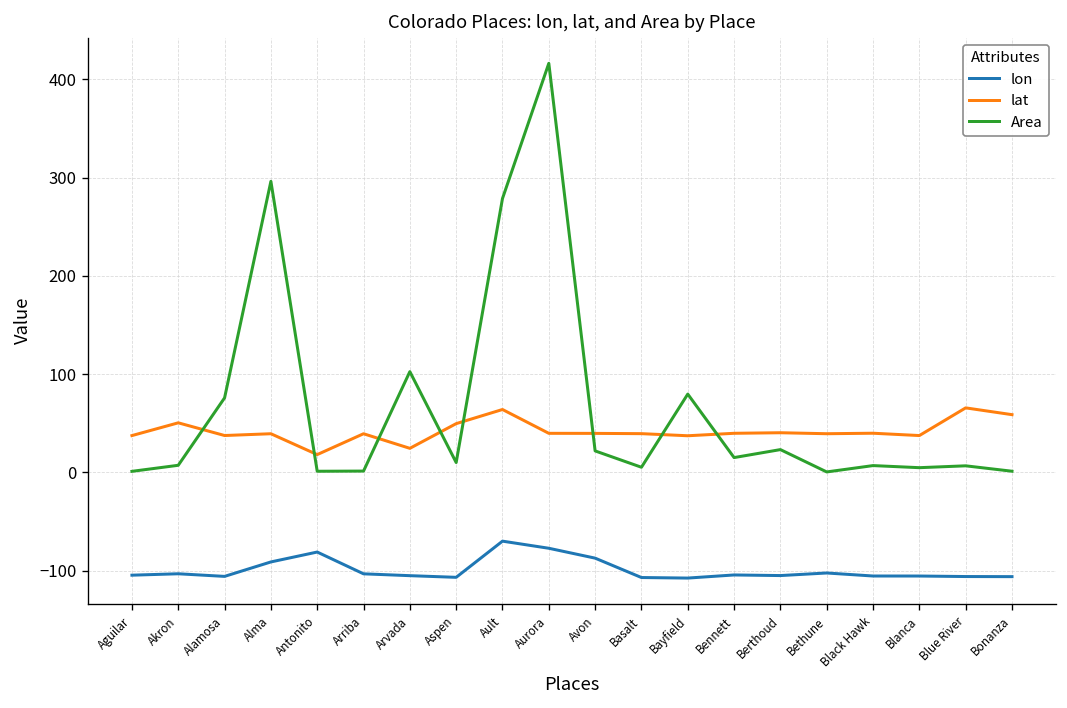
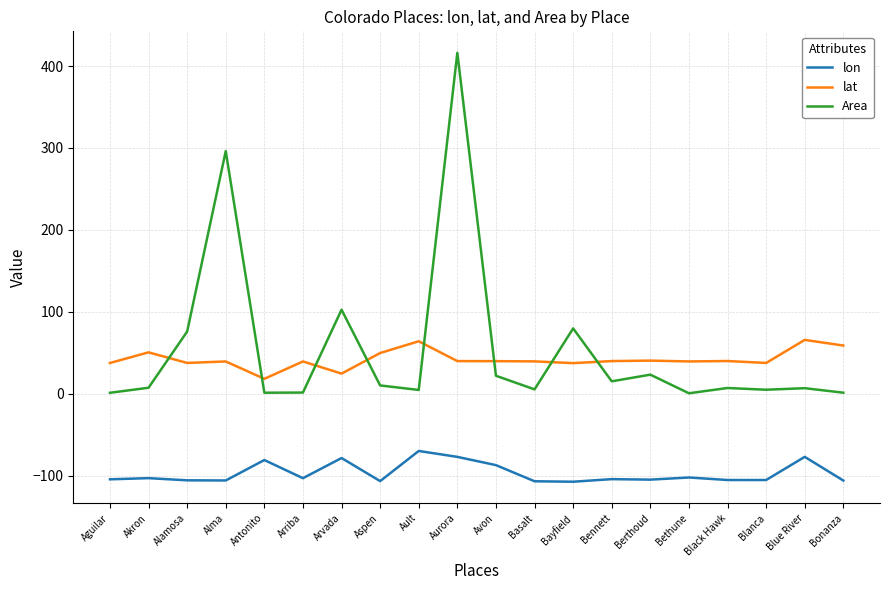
lon, Alma: -90 -> -110
lon, Arvada: -110 -> -80
Area, Ault: 280 -> 0
lon, Blue River: -110 -> -80
